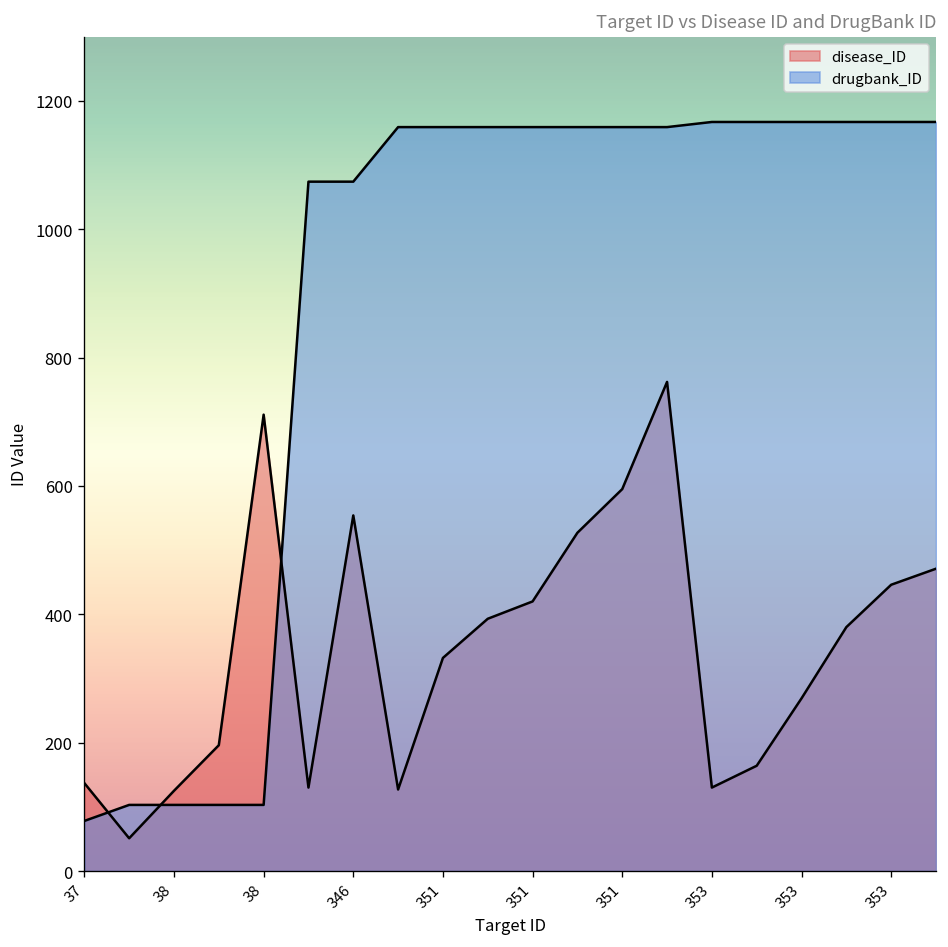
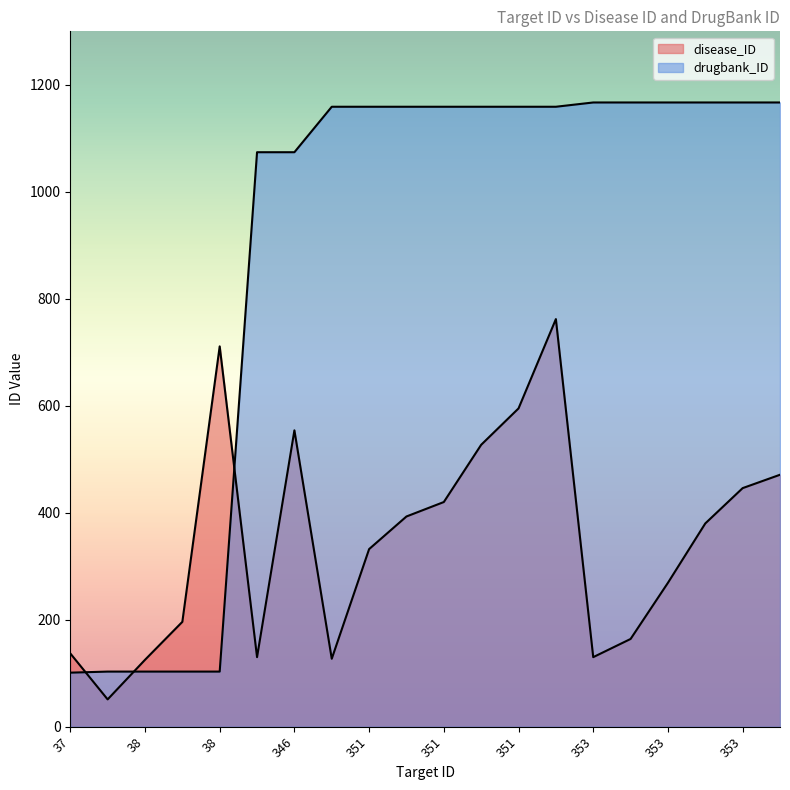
drugbank_ID, 37: 80 -> 100
